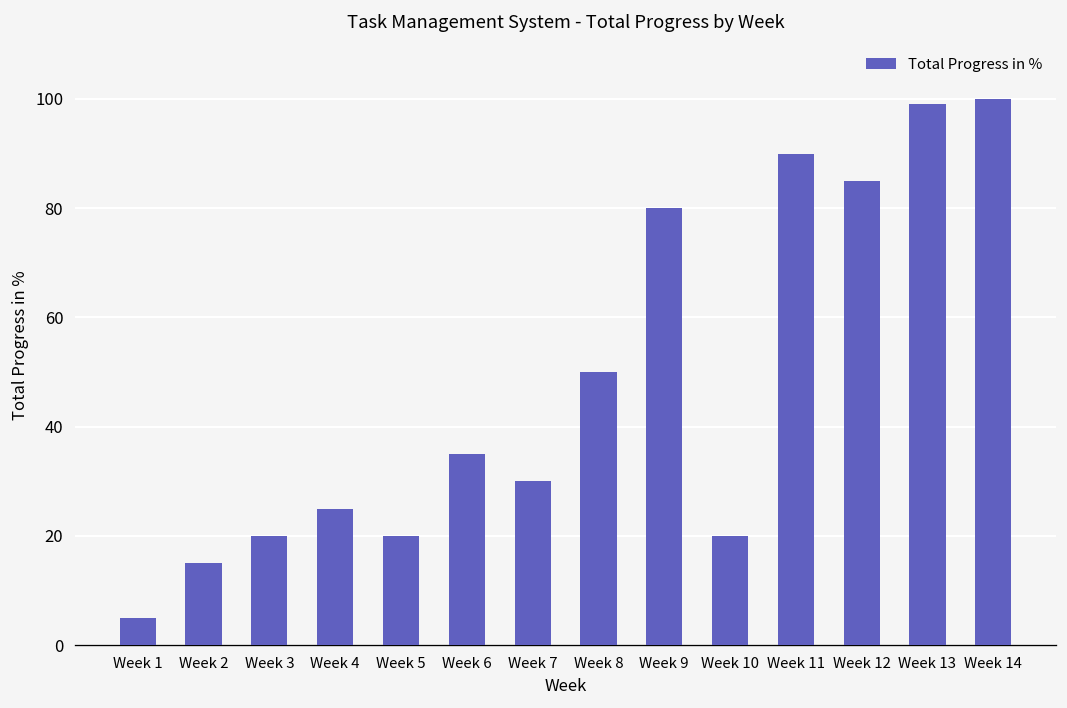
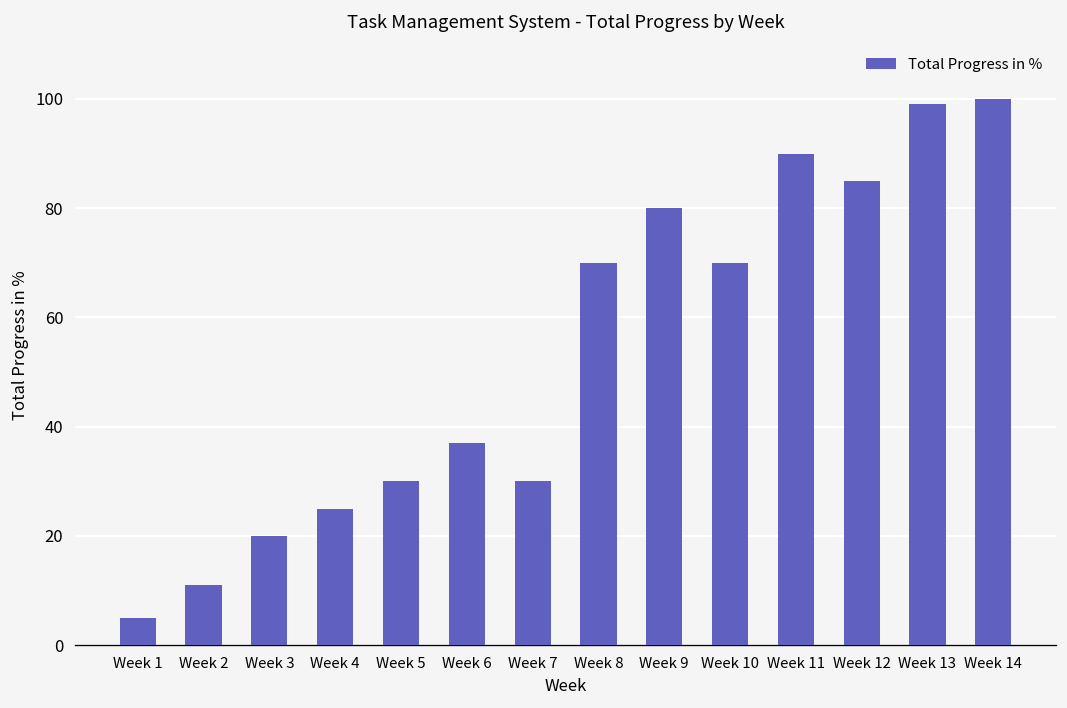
Week 2: 15 -> 11
Week 5: 20 -> 30
Week 6: 35 -> 37
Week 8: 50 -> 70
Week 10: 20 -> 70
